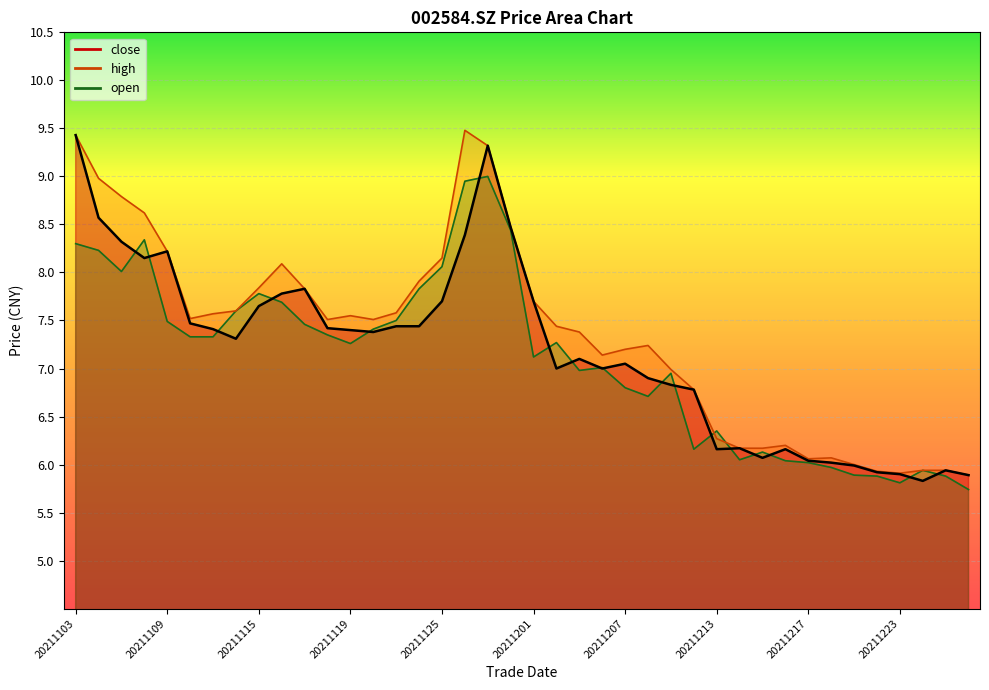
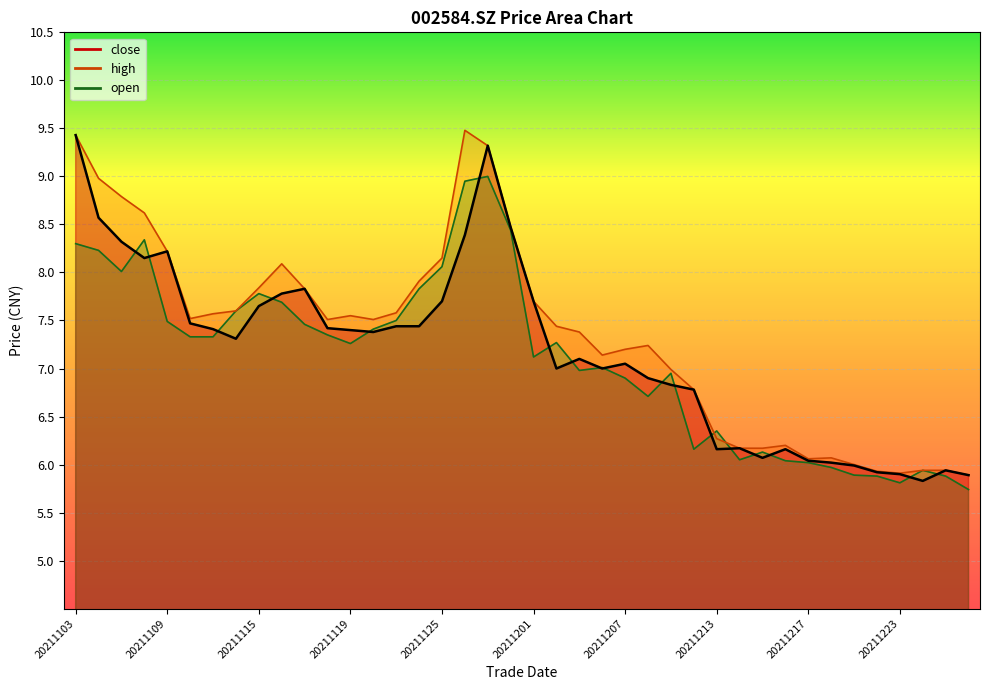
open, 20211207: 6.8 -> 6.9
